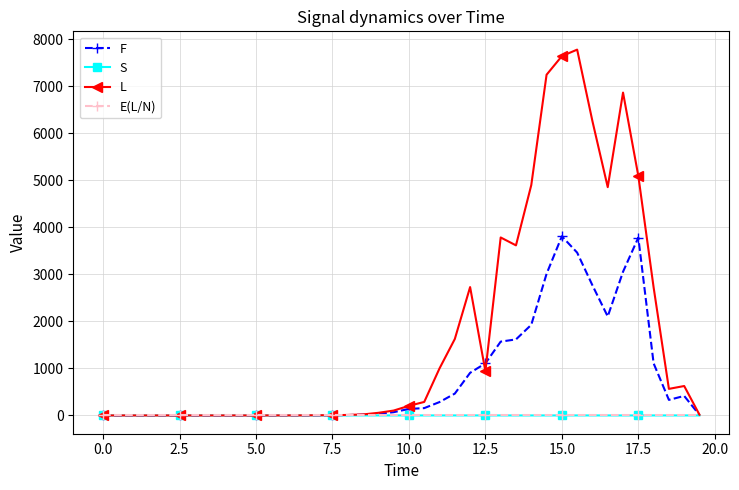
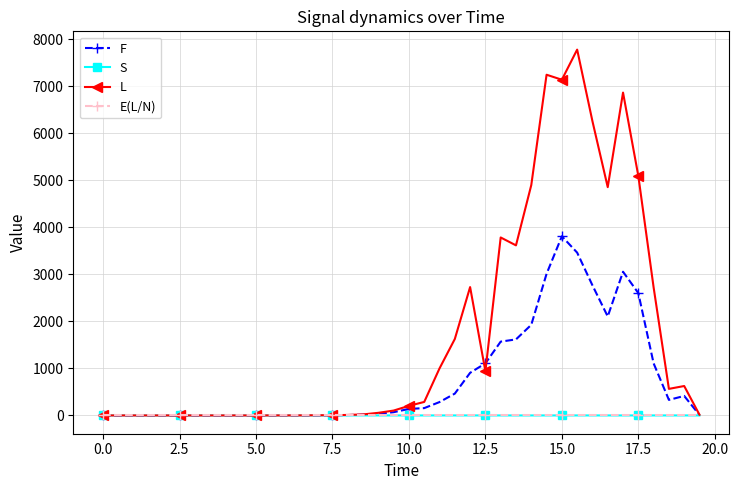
L, 15.0: 7600 -> 7100
F, 17.5: 3800 -> 2600
